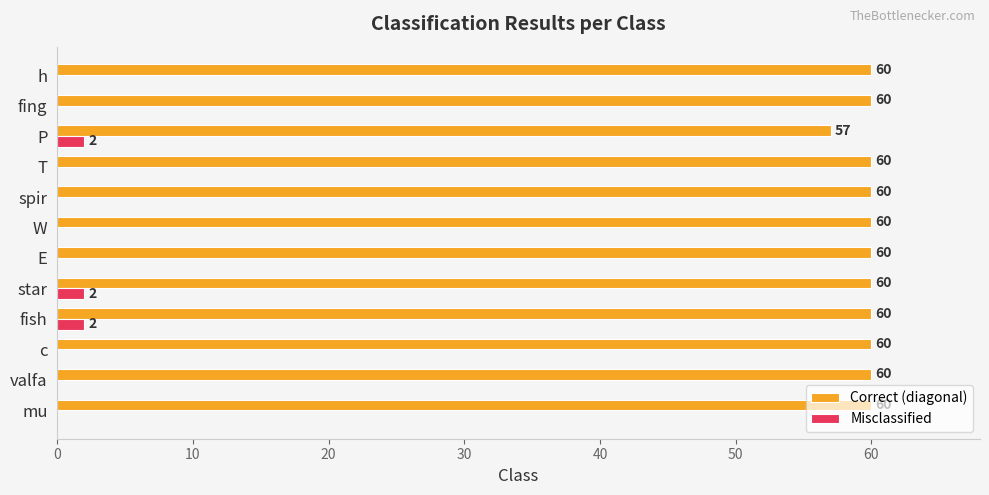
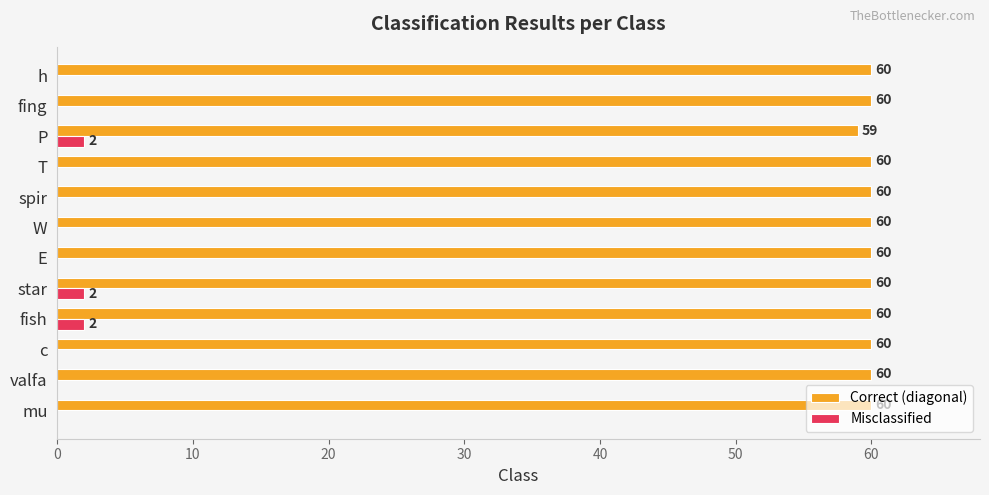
Correct (diagonal), P: 57 -> 59
